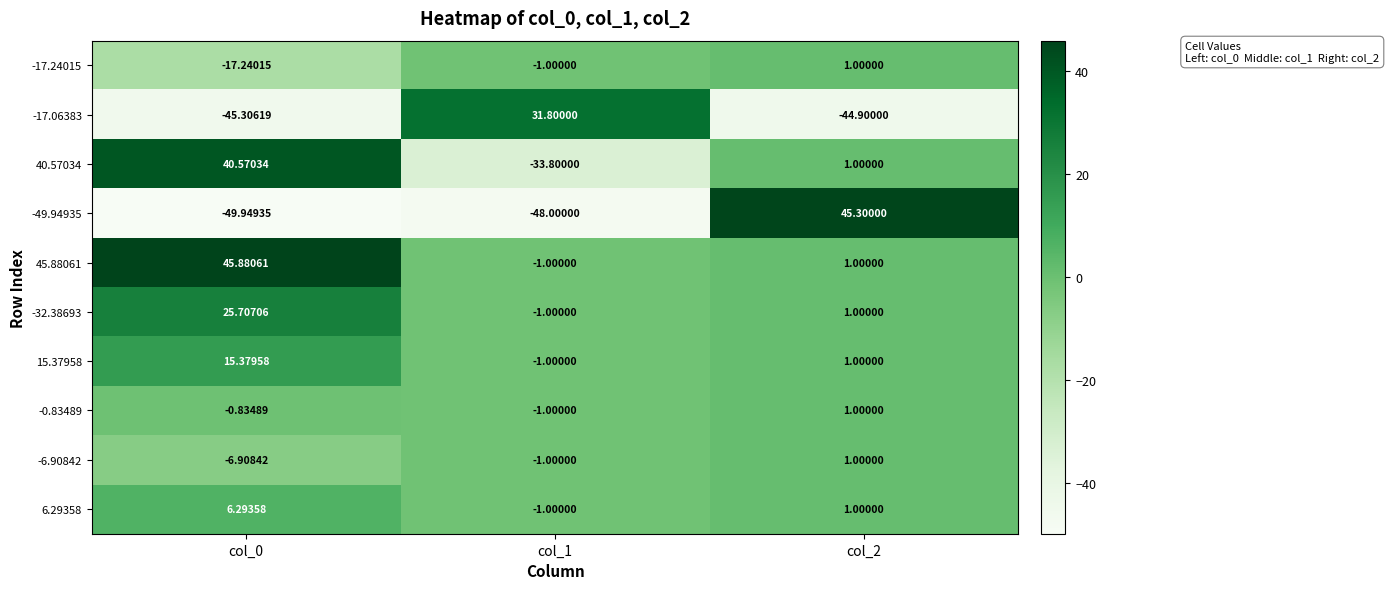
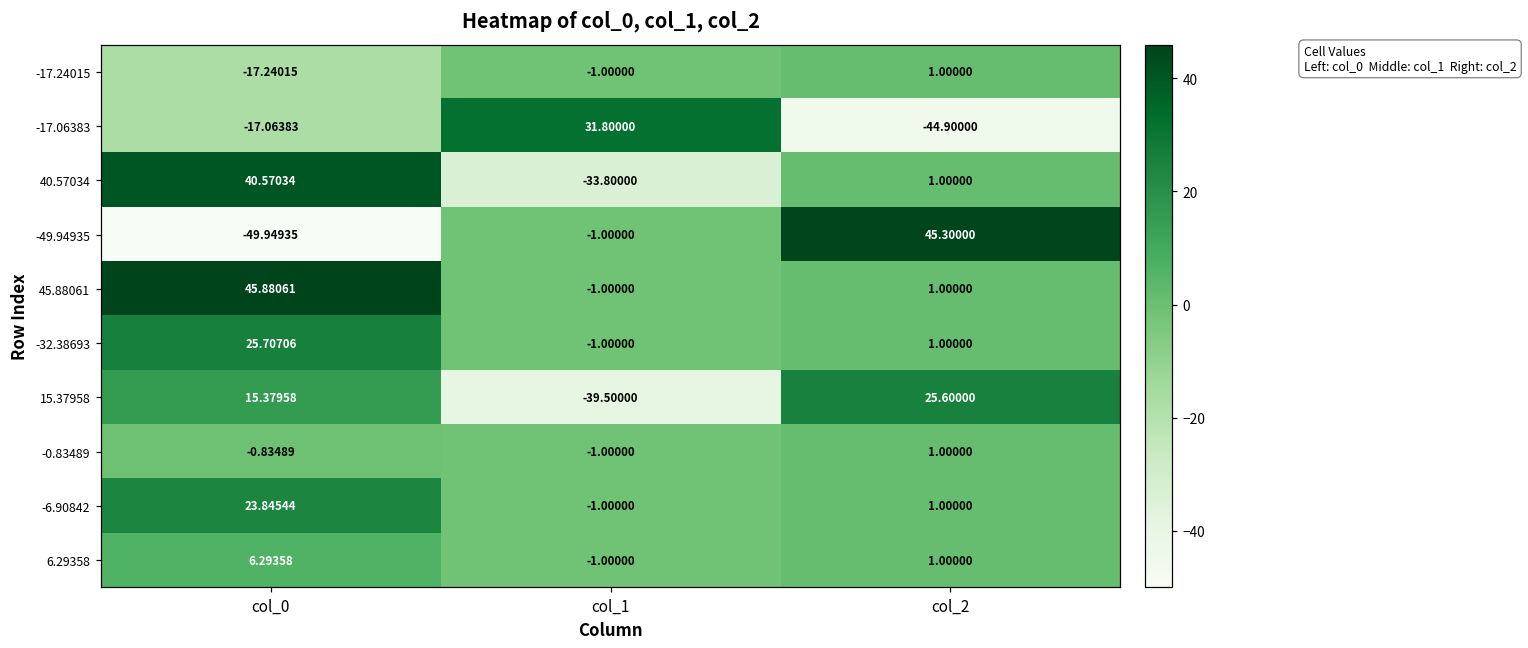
-17.06383, col_0: -45.30619 -> -17.06383
-49.94935, col_1: -48.00000 -> -1.00000
15.37958, col_1: -1.00000 -> -39.50000
15.37958, col_2: 1.00000 -> 25.60000
-6.90842, col_0: -6.90842 -> 23.84544
